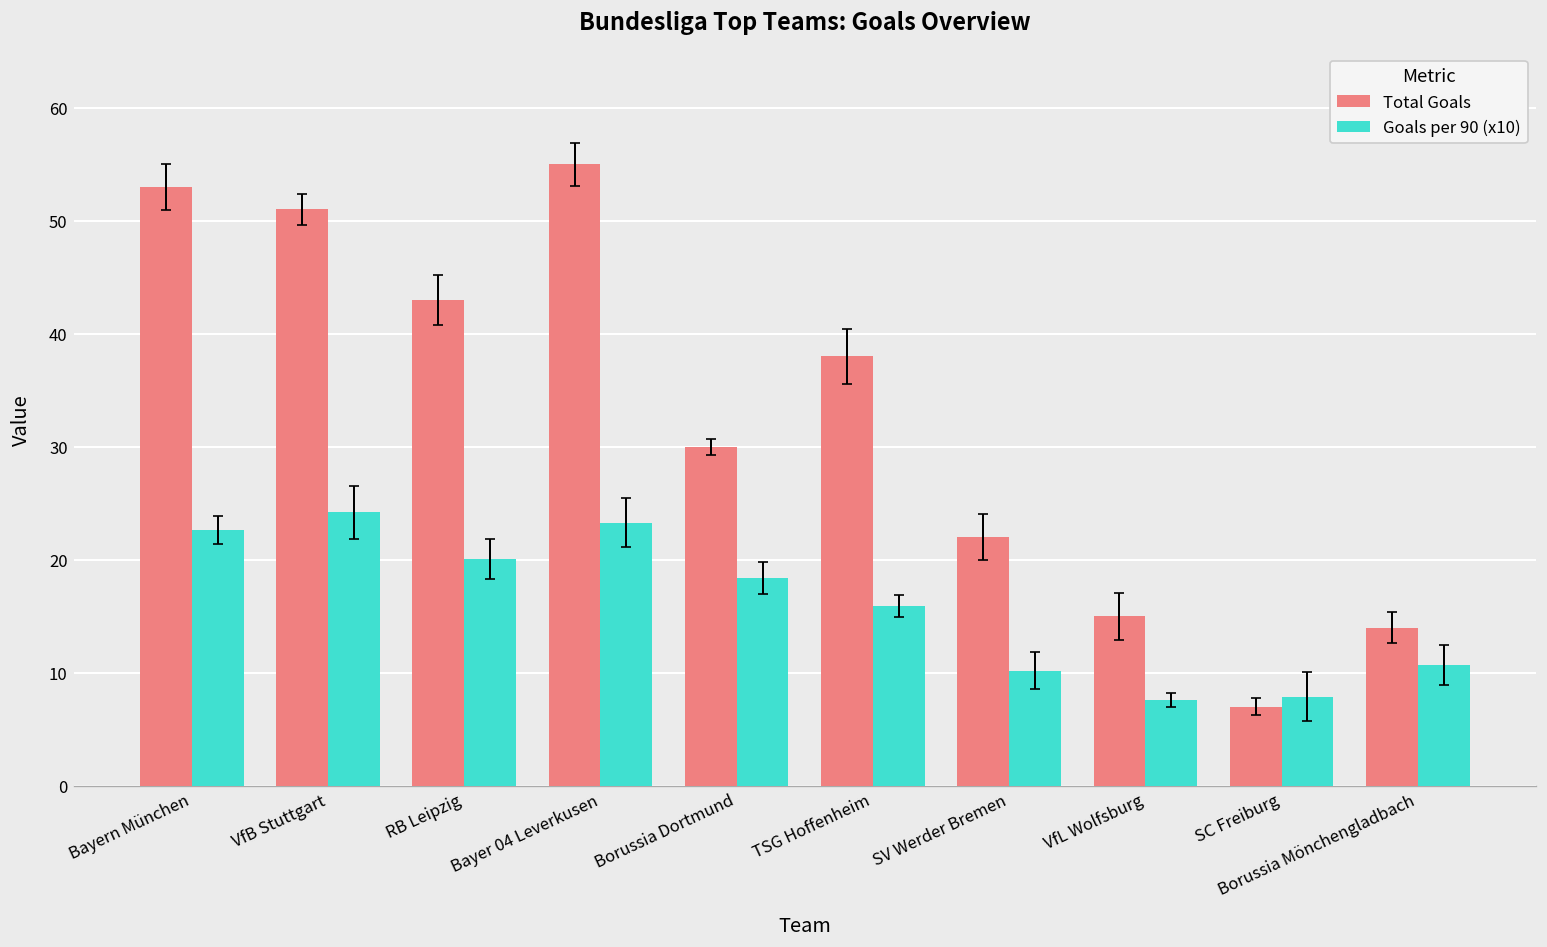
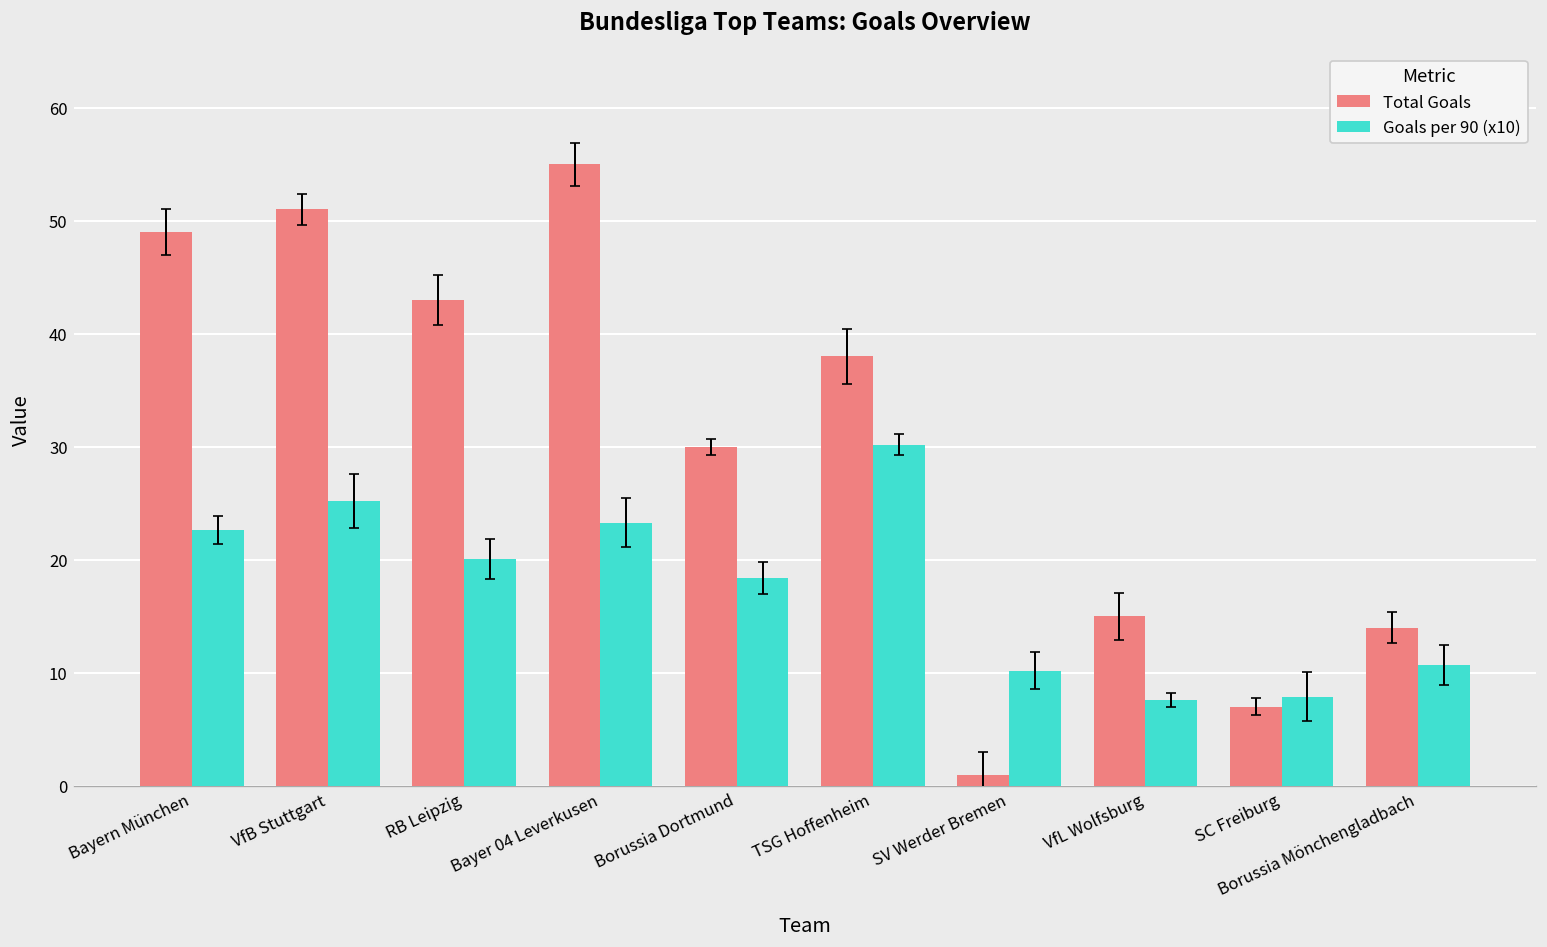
Total Goals, Bayern München: 53 -> 49
Goals per 90 (x10), VfB Stuttgart: 24 -> 25
Goals per 90 (x10), TSG Hoffenheim: 16 -> 30
Total Goals, SV Werder Bremen: 22 -> 1
